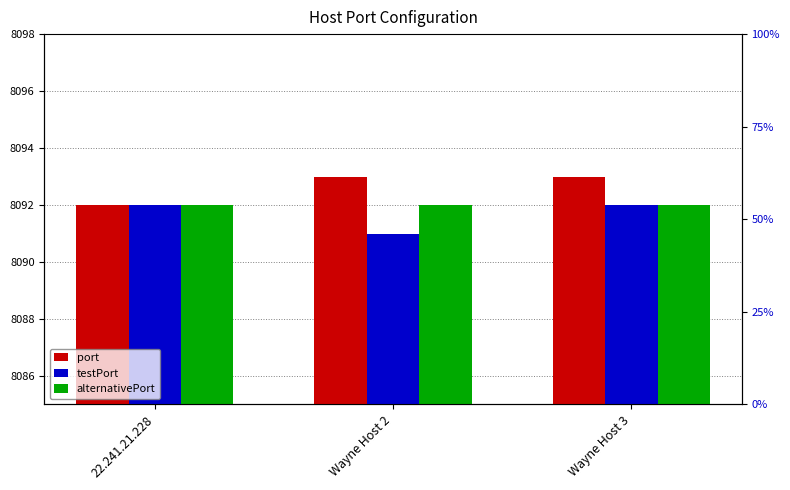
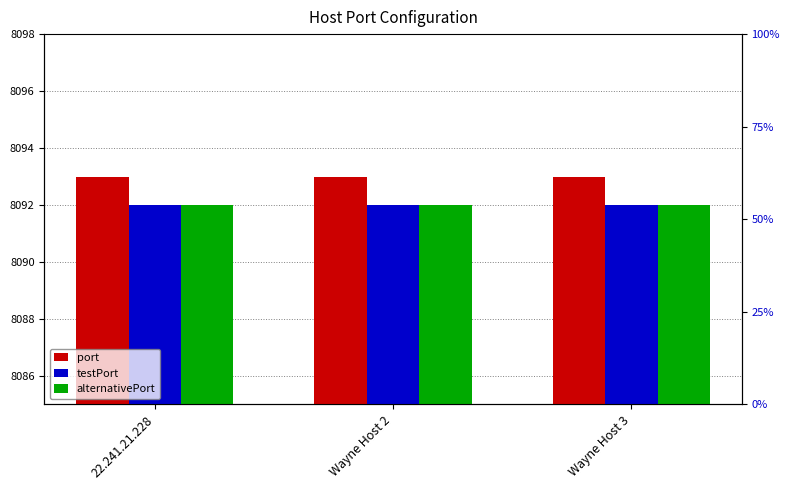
port, 22.241.21.228: 8092 -> 8093
testPort, Wayne Host 2: 8091 -> 8092
